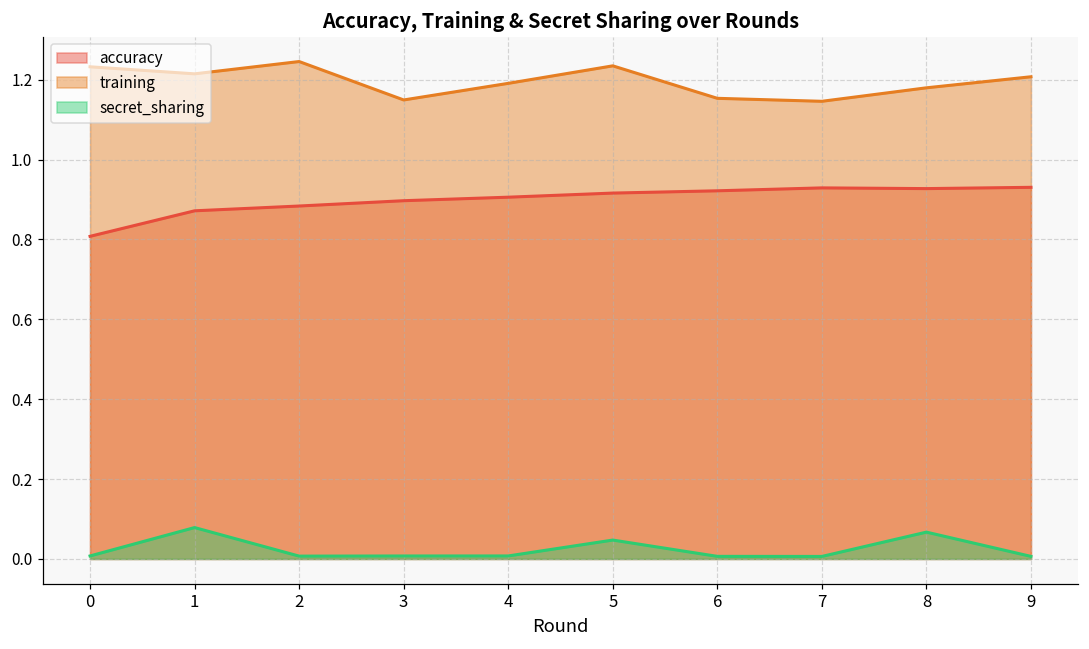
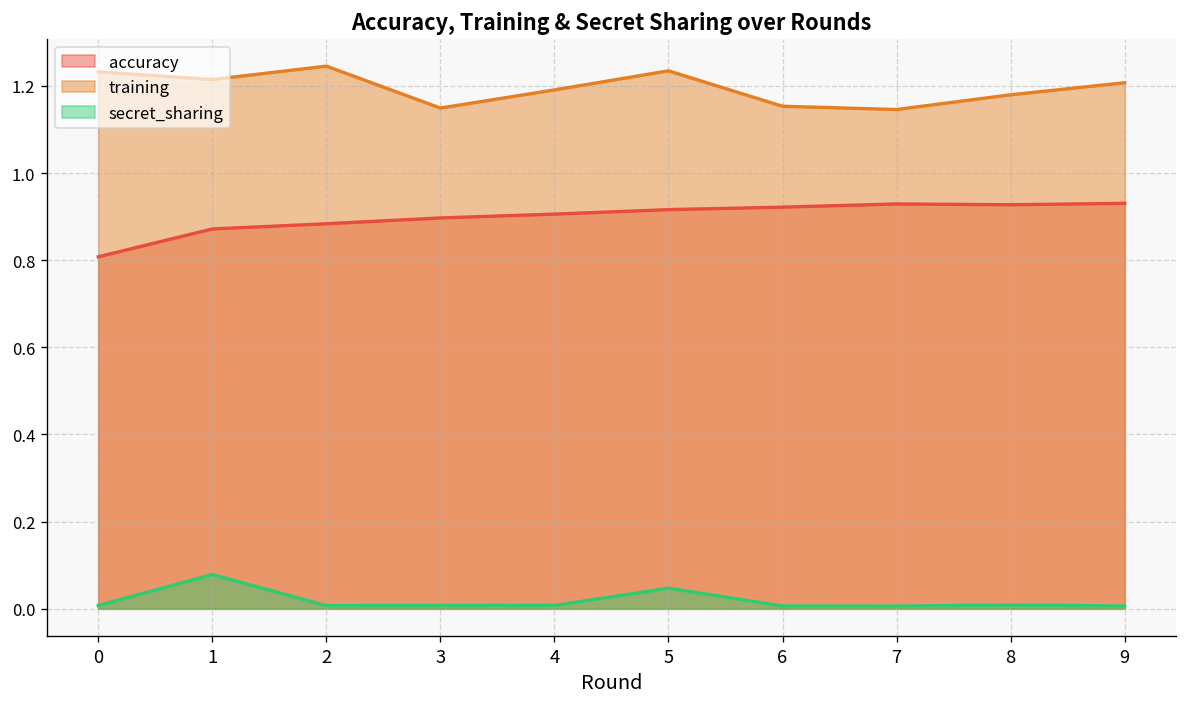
secret_sharing, 8: 0.07 -> 0.01
